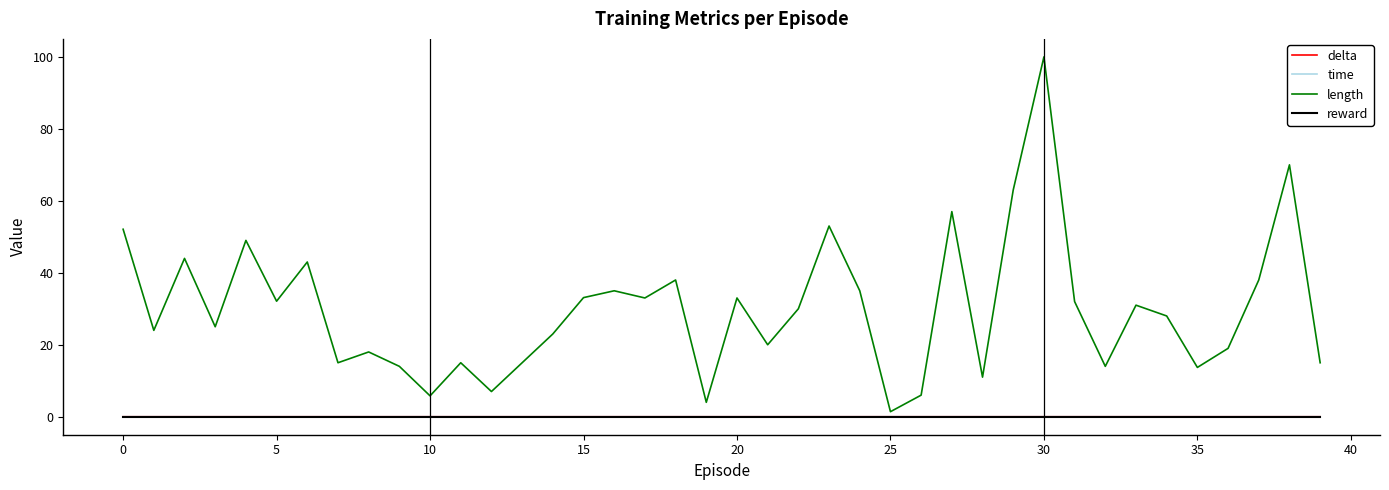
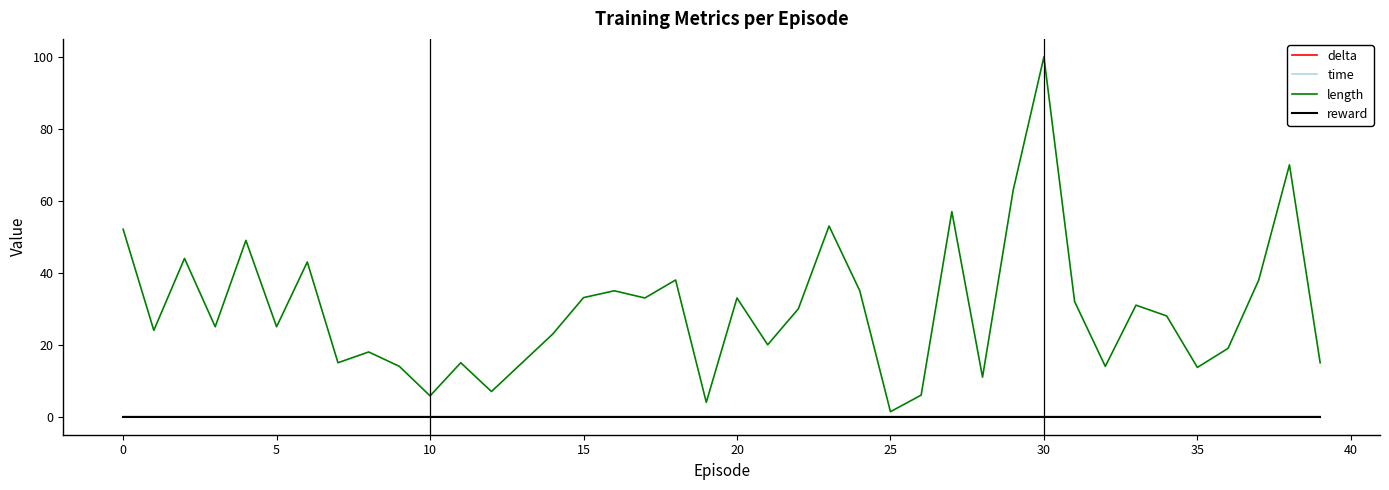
length, 5: 32 -> 25
